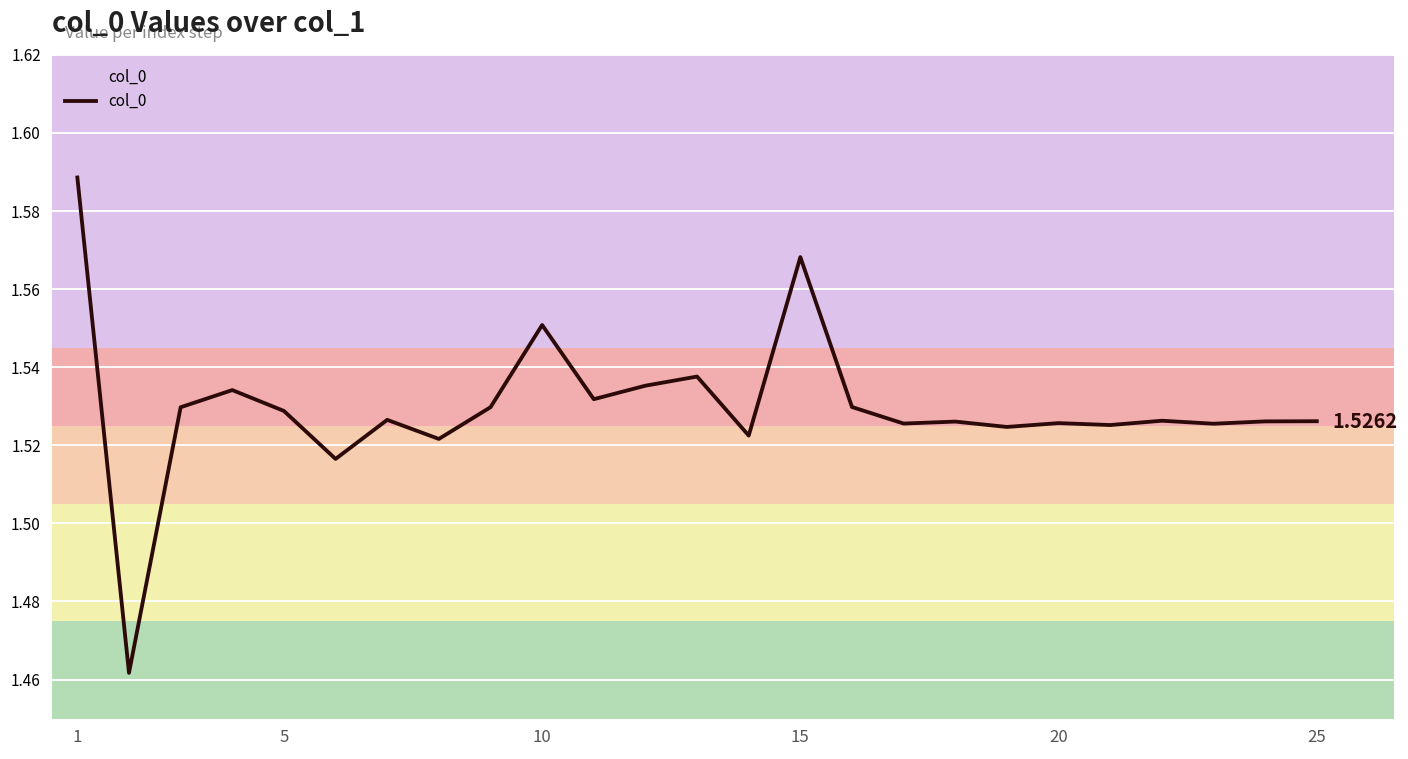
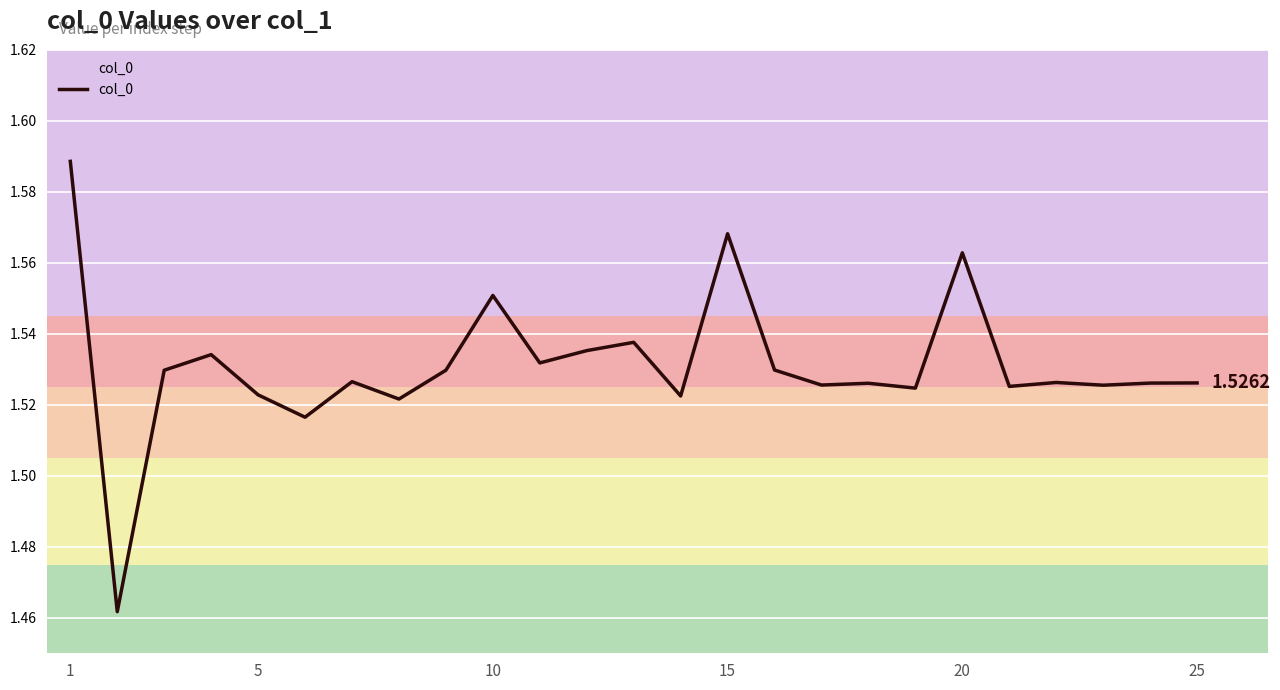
5: 1.529 -> 1.523
20: 1.526 -> 1.563
